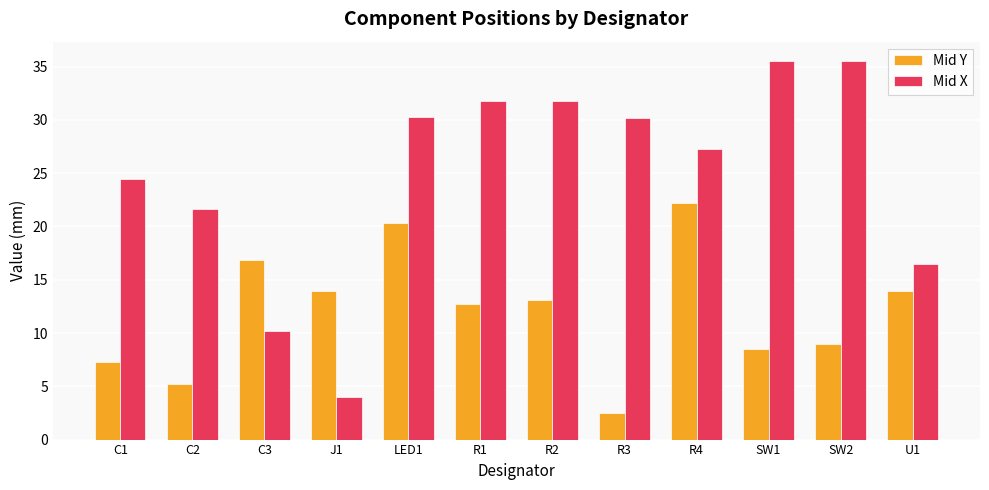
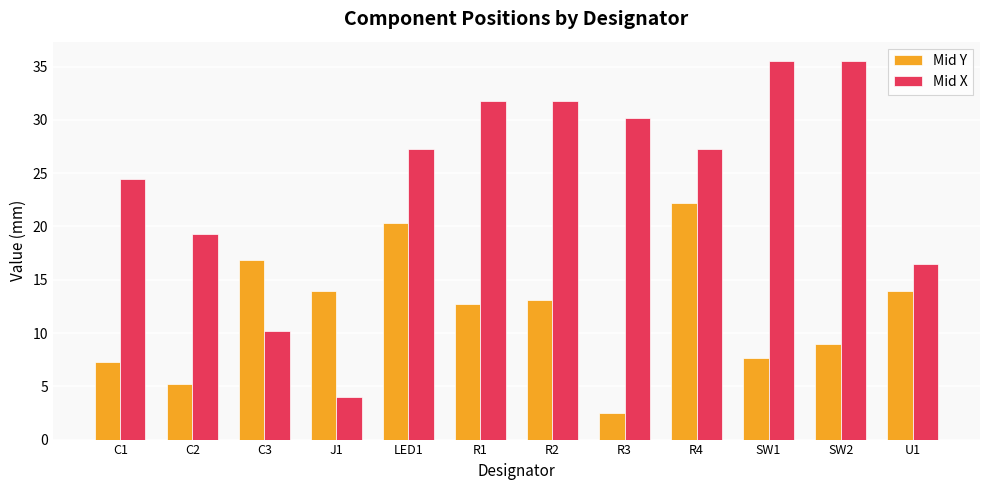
Mid X, C2: 21.6 -> 19.3
Mid X, LED1: 30.3 -> 27.3
Mid Y, SW1: 8.5 -> 7.6
